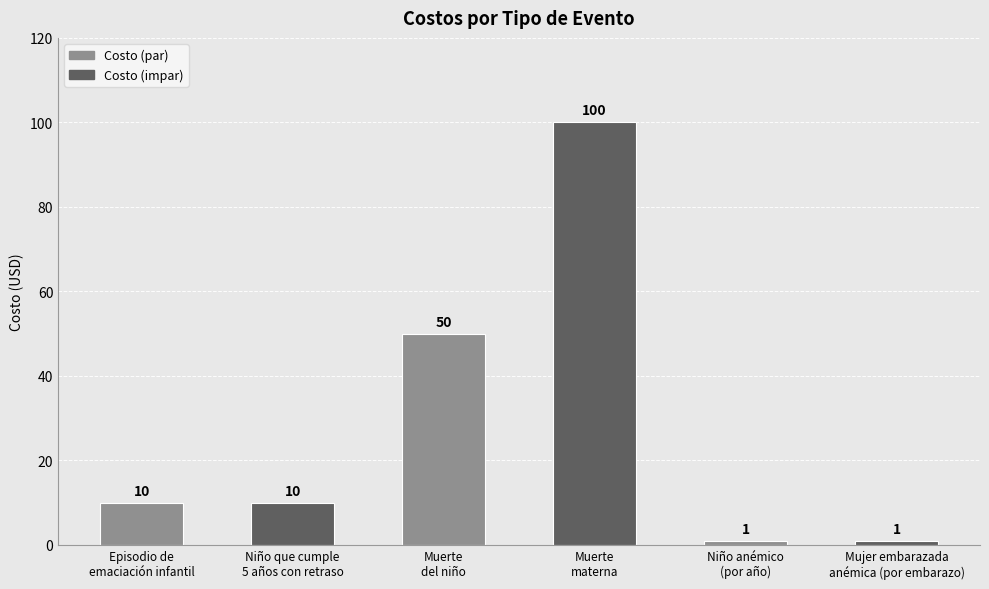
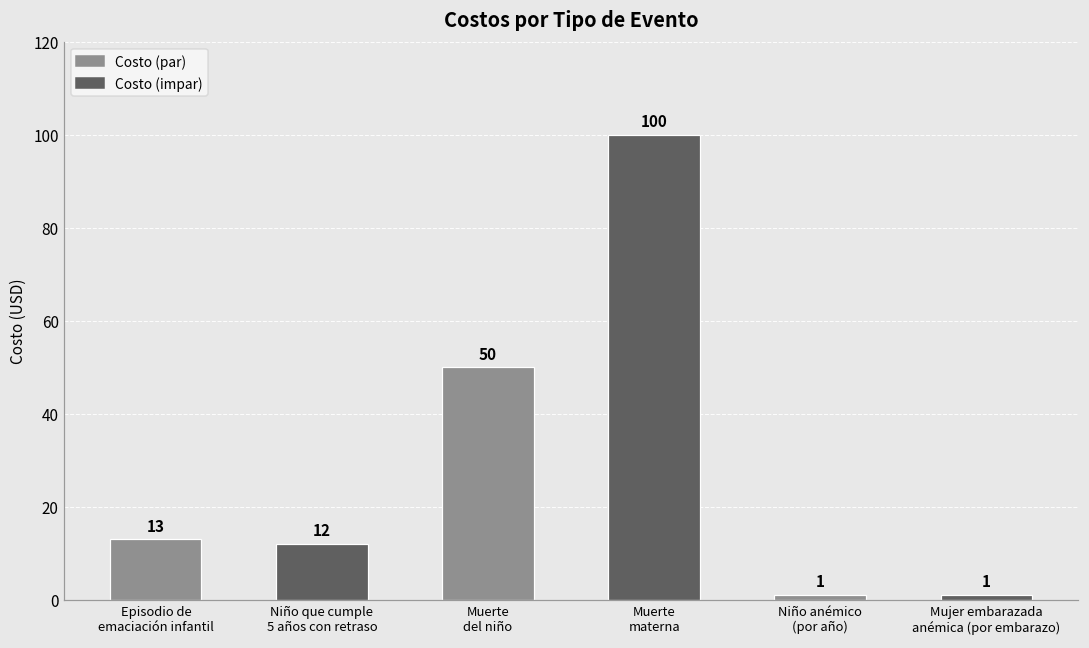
Episodio de emaciación infantil: 10 -> 13
Niño que cumple 5 años con retraso: 10 -> 12
